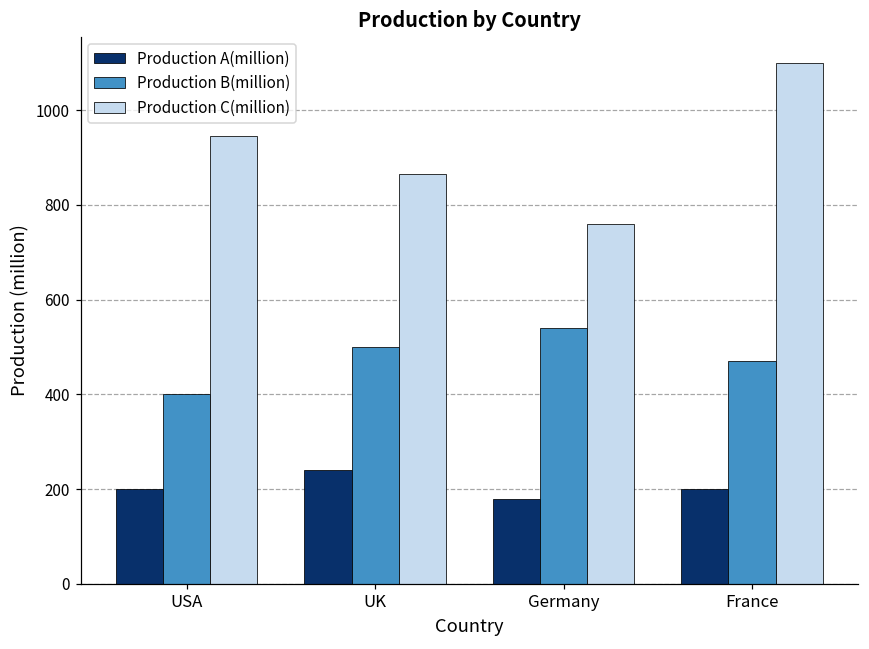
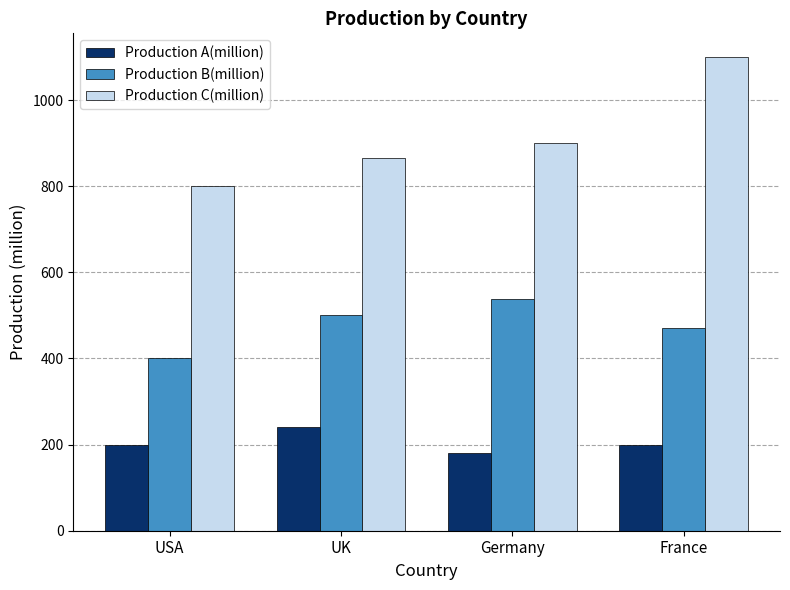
Production C(million), USA: 950 -> 800
Production C(million), Germany: 760 -> 900
